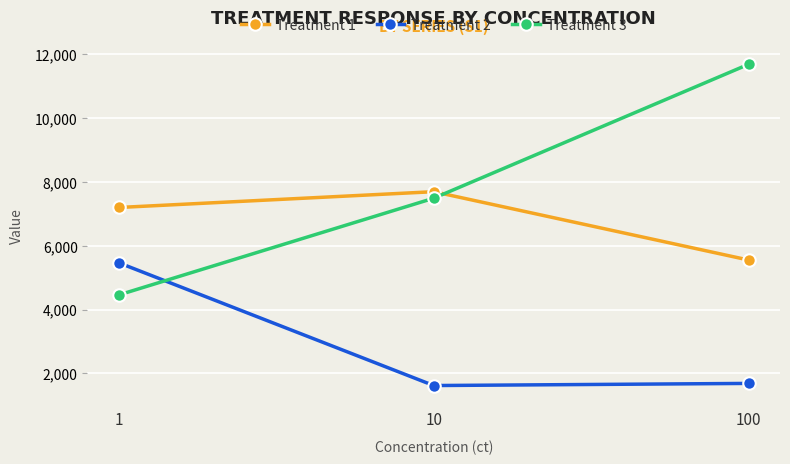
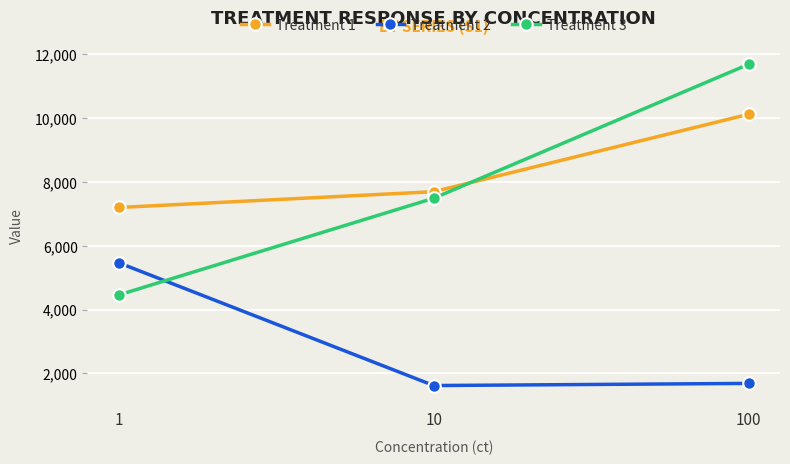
Treatment 1, 100: 5,600 -> 10,100
